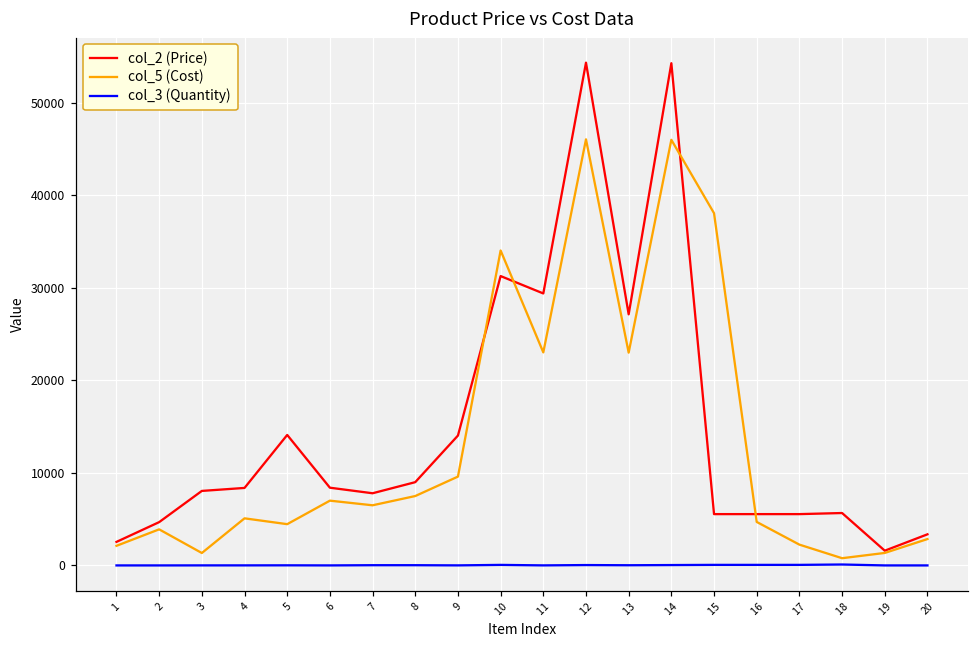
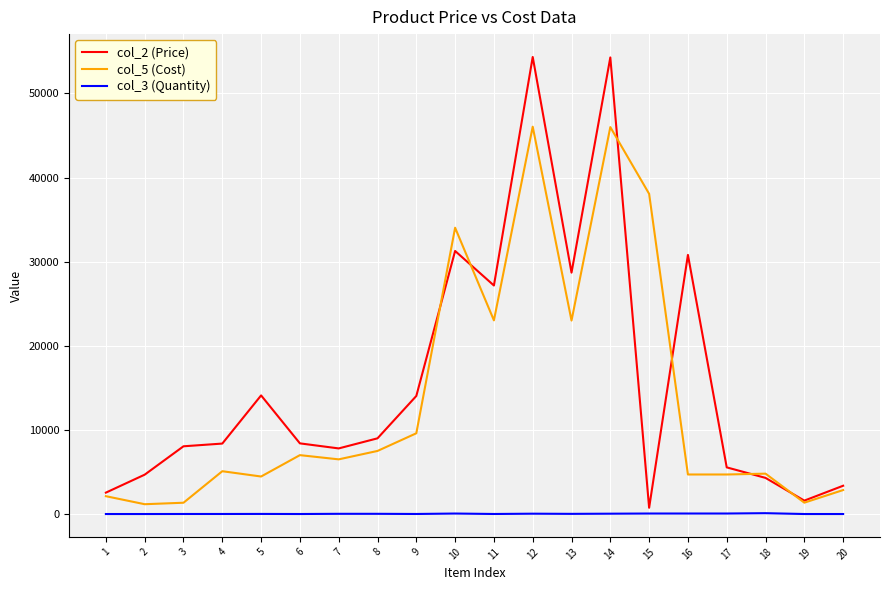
col_5 (Cost), 2: 4000 -> 1000
col_2 (Price), 11: 29000 -> 27000
col_2 (Price), 13: 27000 -> 29000
col_2 (Price), 15: 6000 -> 1000
col_2 (Price), 16: 6000 -> 31000
col_5 (Cost), 17: 2000 -> 5000
col_2 (Price), 18: 6000 -> 4000
col_5 (Cost), 18: 1000 -> 5000
